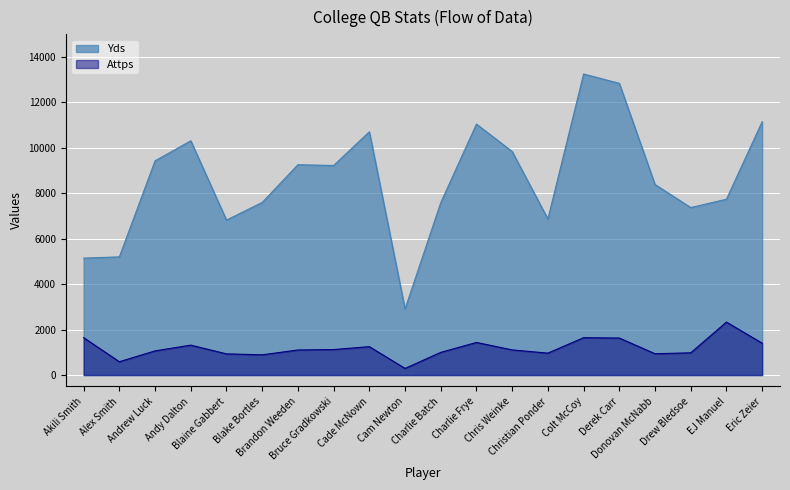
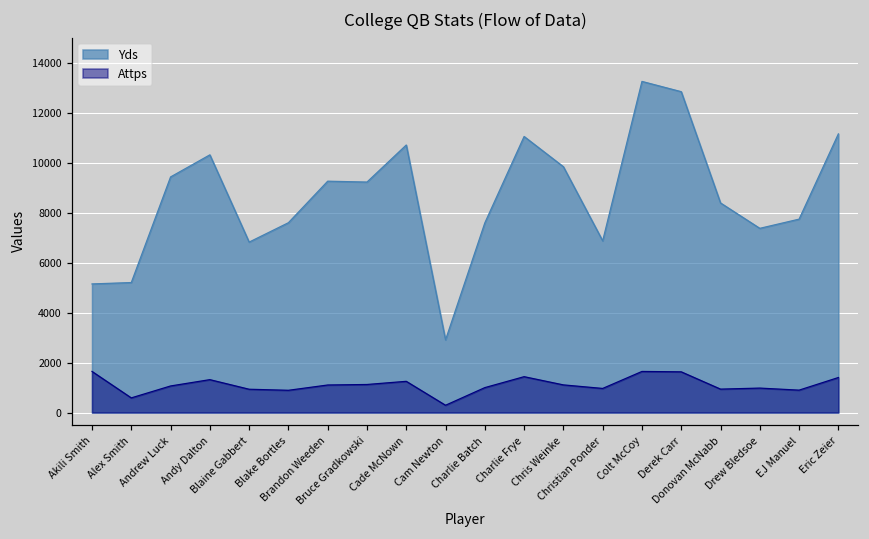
Attps, EJ Manuel: 2300 -> 900
